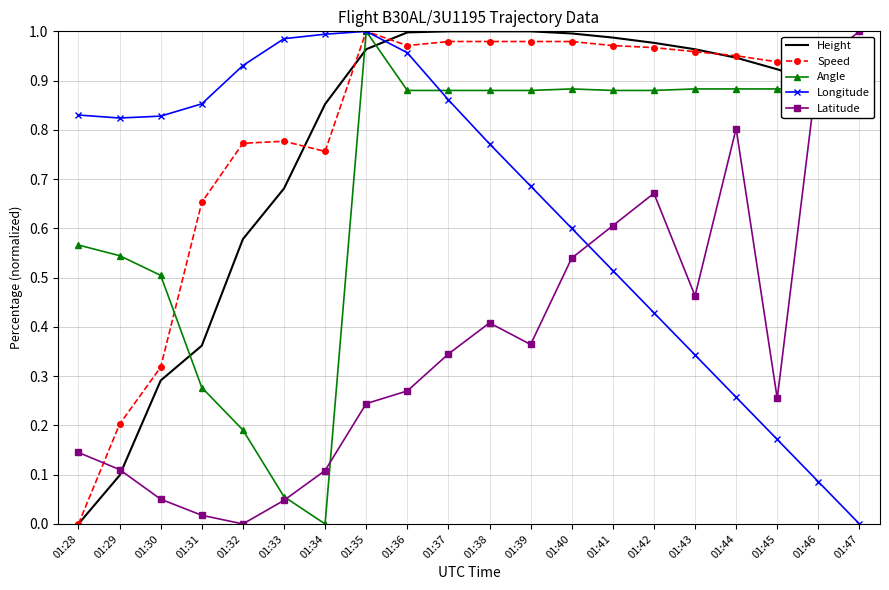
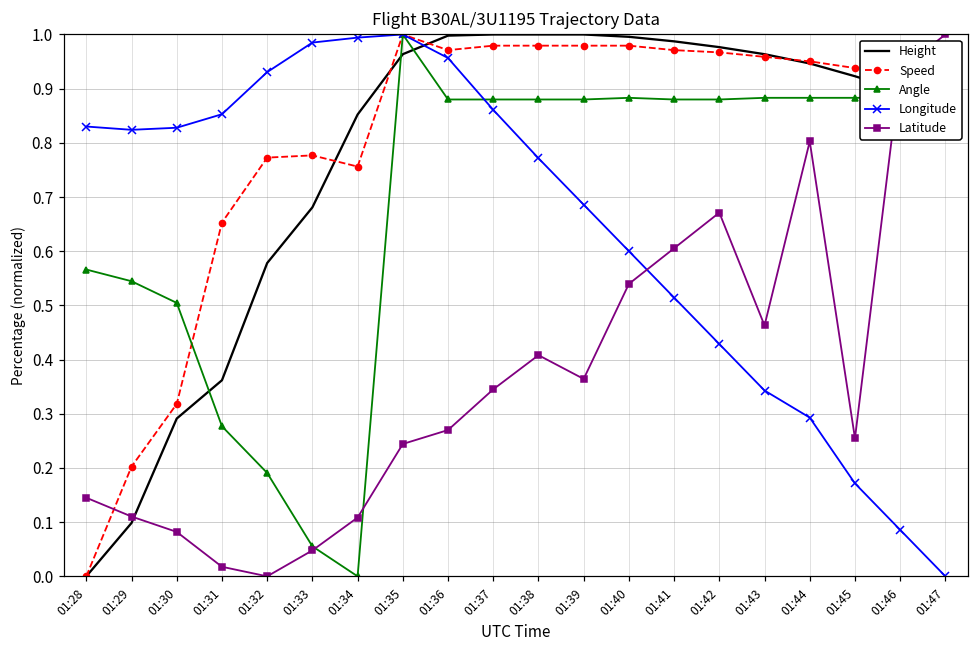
Latitude, 01:30: 0.05 -> 0.08
Longitude, 01:44: 0.26 -> 0.29
